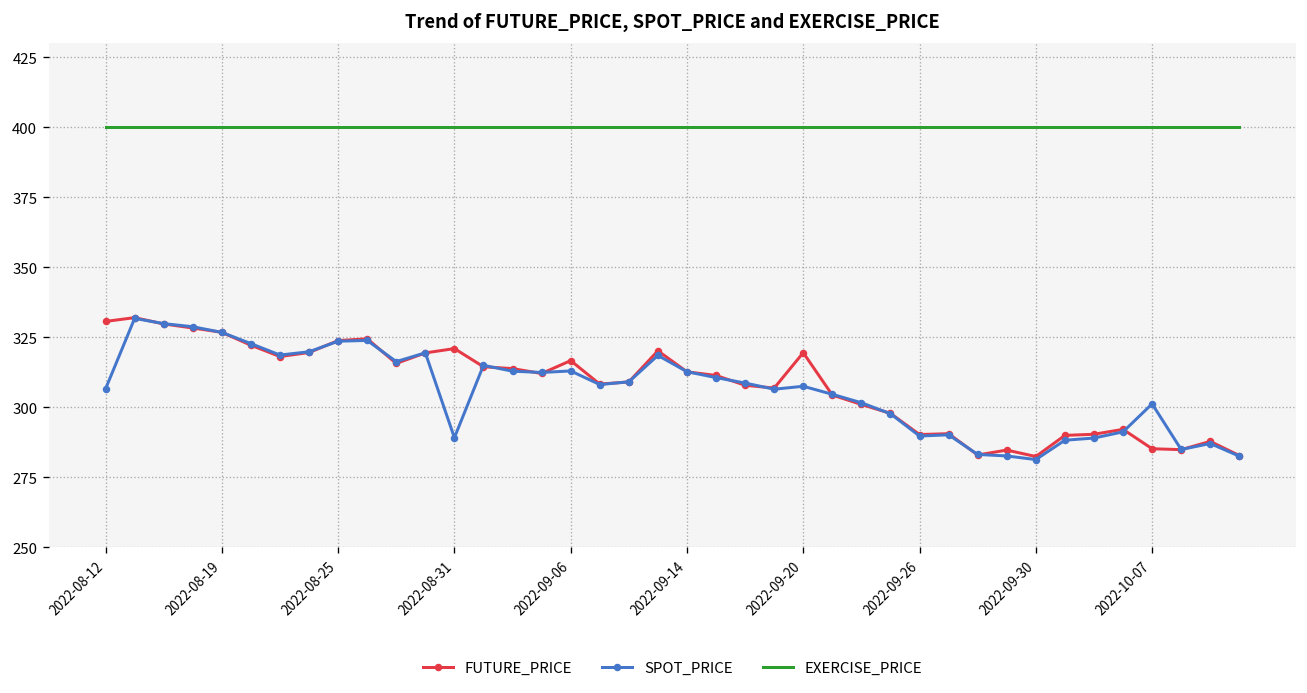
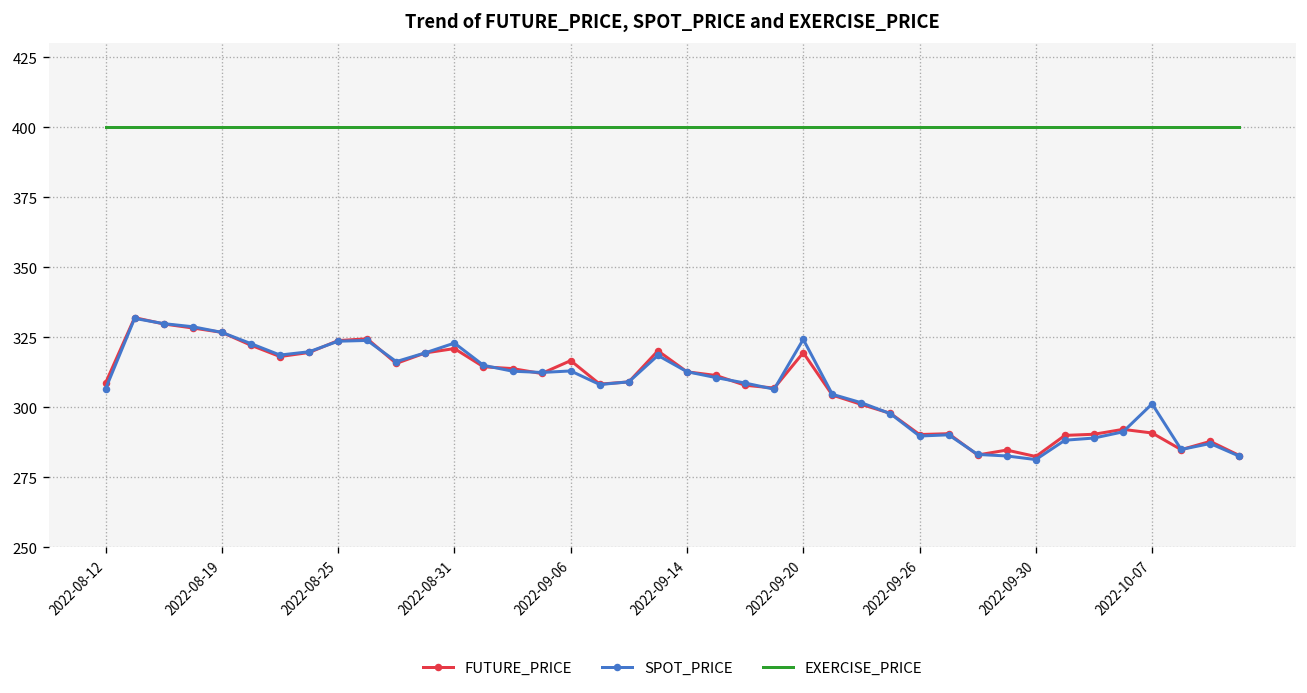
FUTURE_PRICE, 2022-08-12: 331 -> 309
SPOT_PRICE, 2022-08-31: 289 -> 323
SPOT_PRICE, 2022-09-20: 308 -> 324
FUTURE_PRICE, 2022-10-07: 285 -> 291
